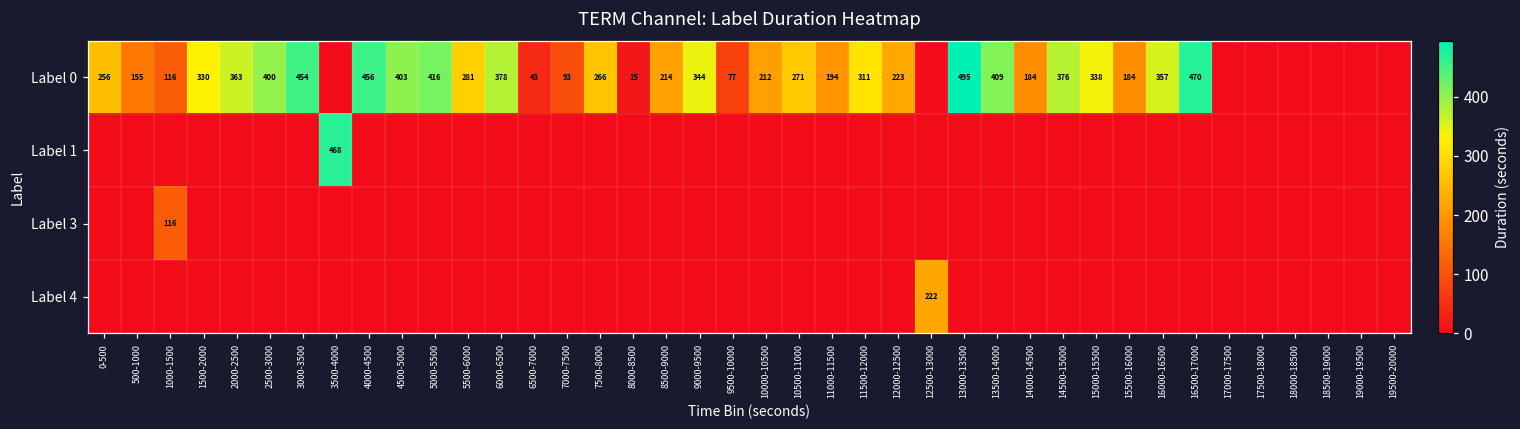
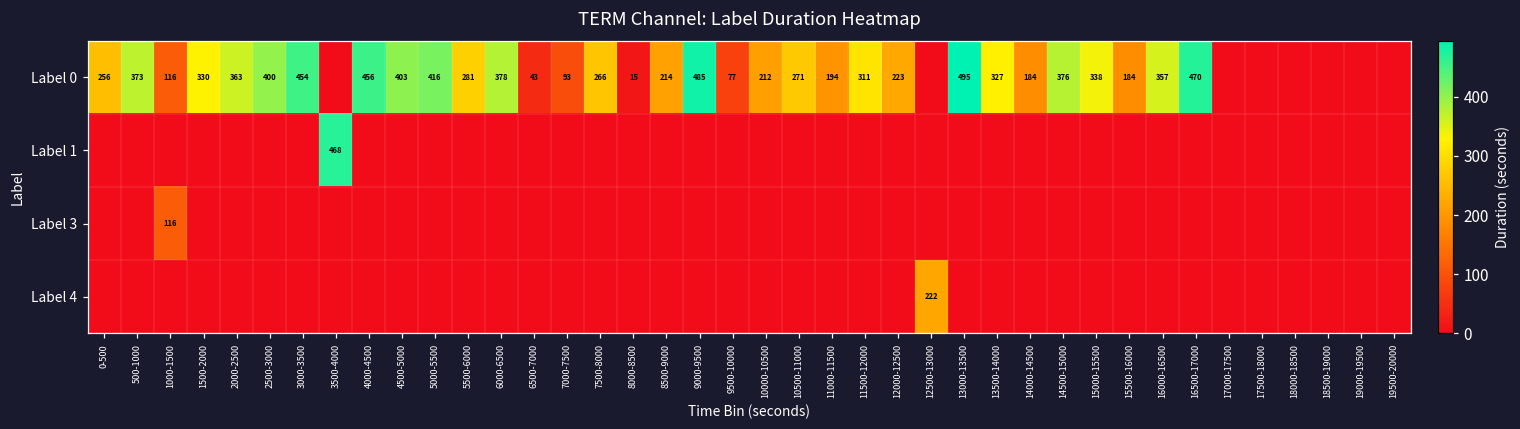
Label 0, 500-1000: 155 -> 373
Label 0, 9000-9500: 344 -> 485
Label 0, 13500-14000: 409 -> 327
